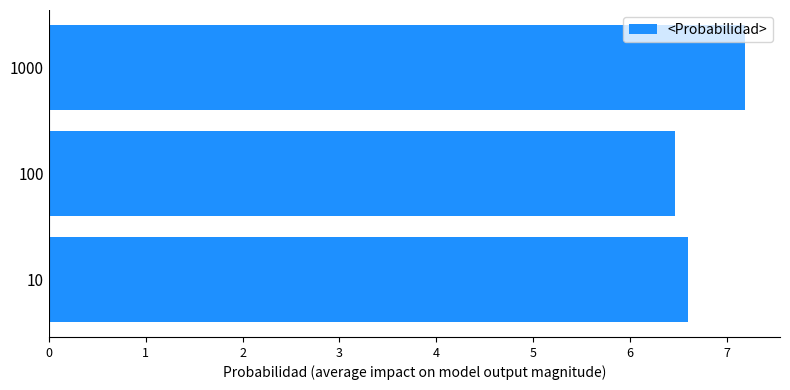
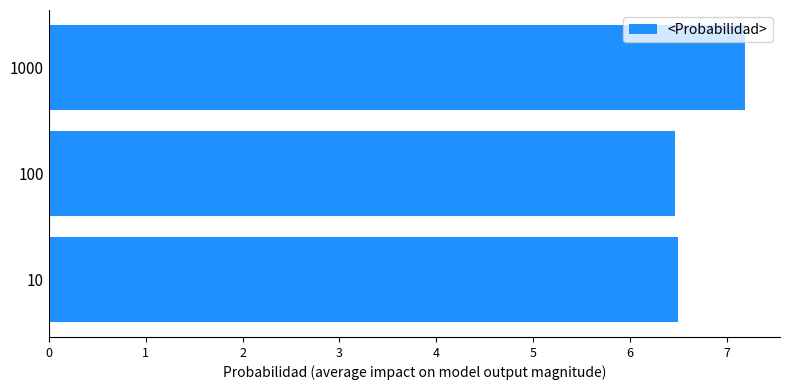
10: 6.6 -> 6.5
